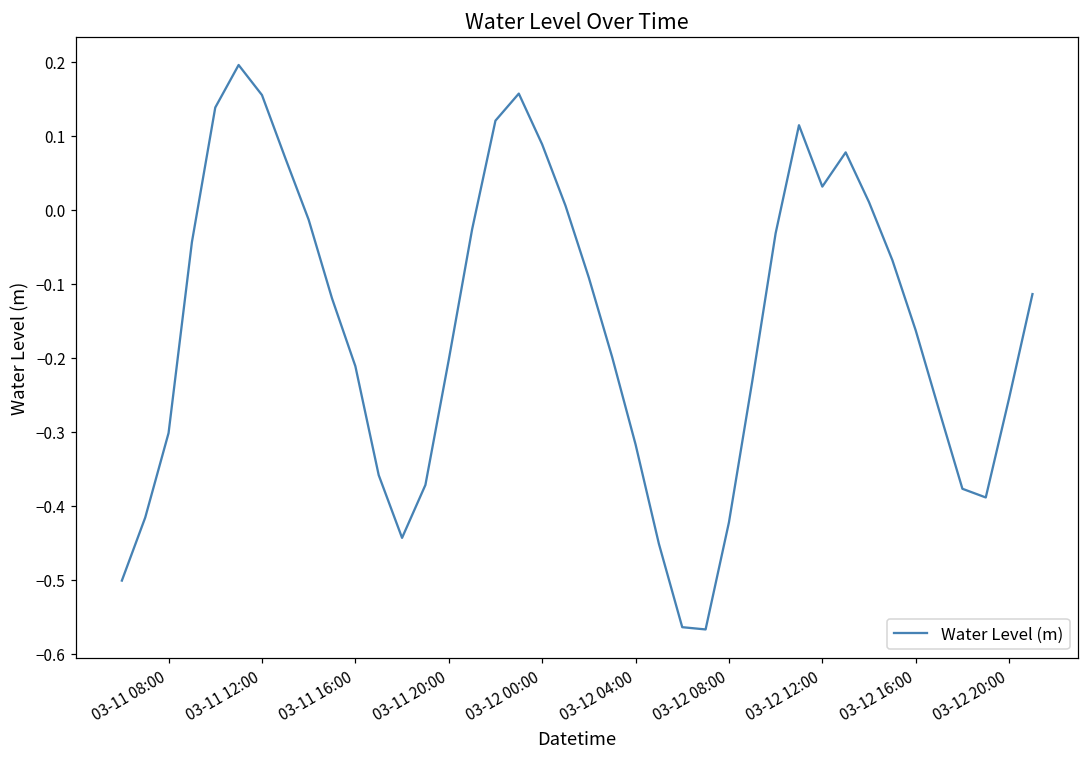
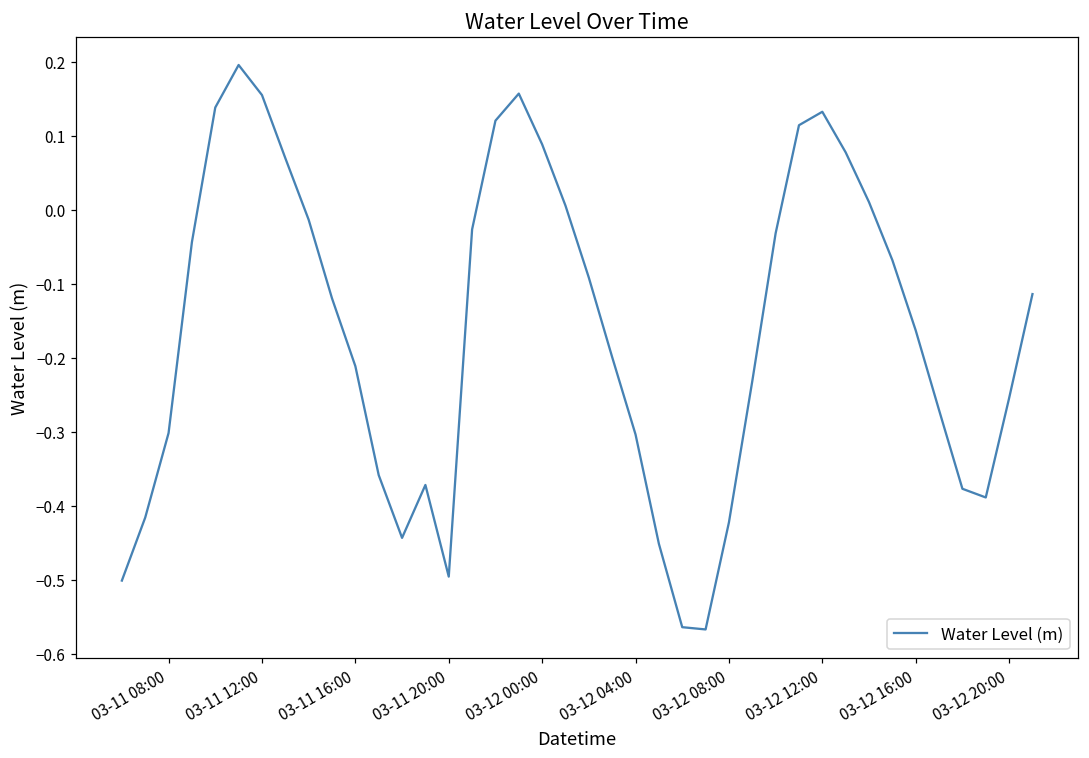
03-11 20:00: -0.20 -> -0.50
03-12 04:00: -0.32 -> -0.30
03-12 12:00: 0.03 -> 0.13
